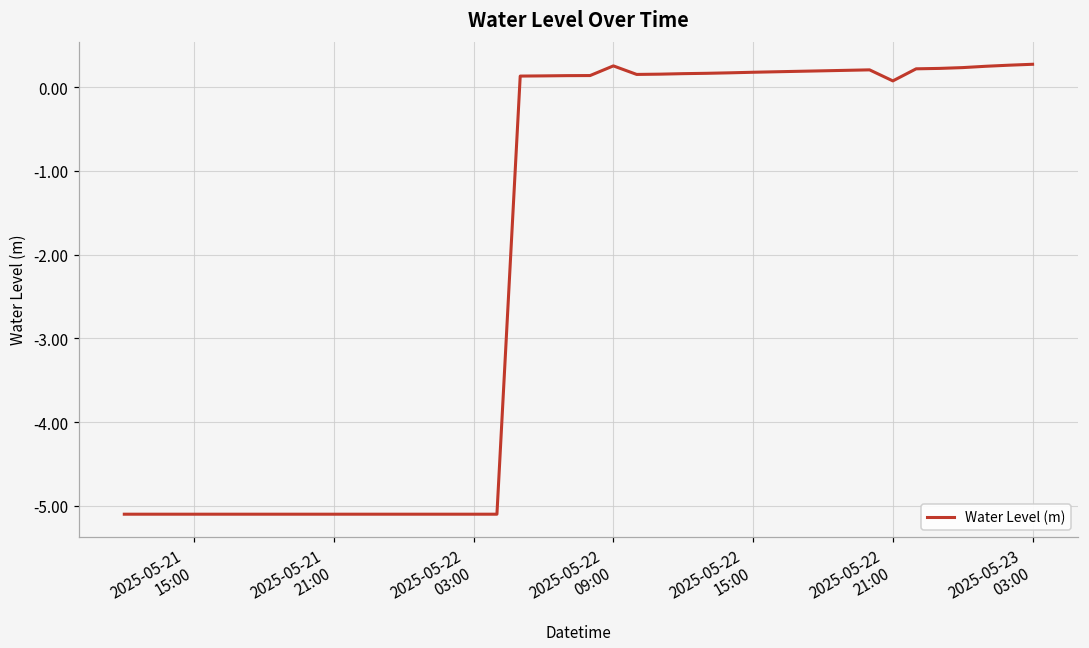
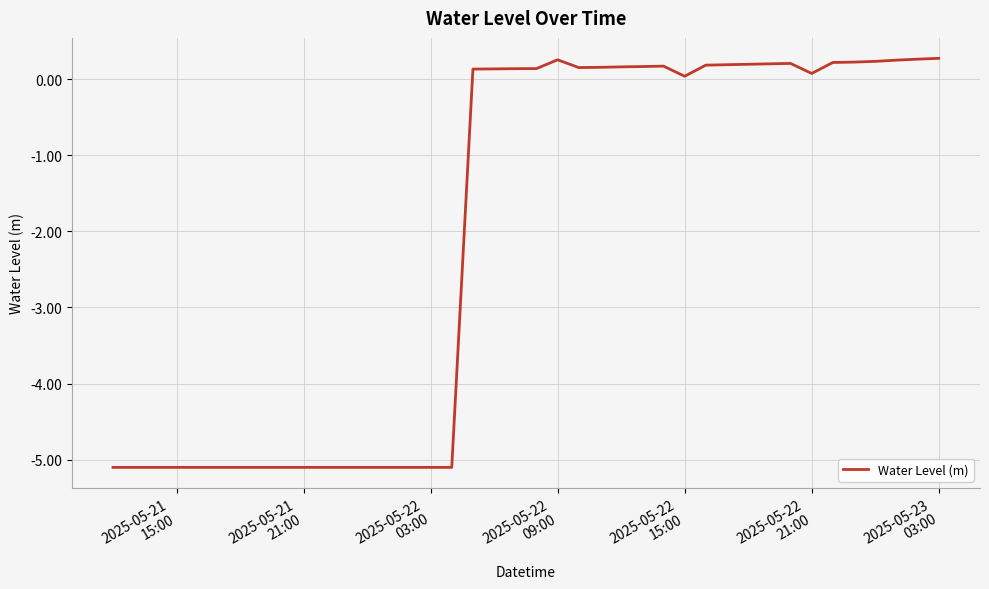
2025-05-22 15:00: 0.2 -> 0.0
